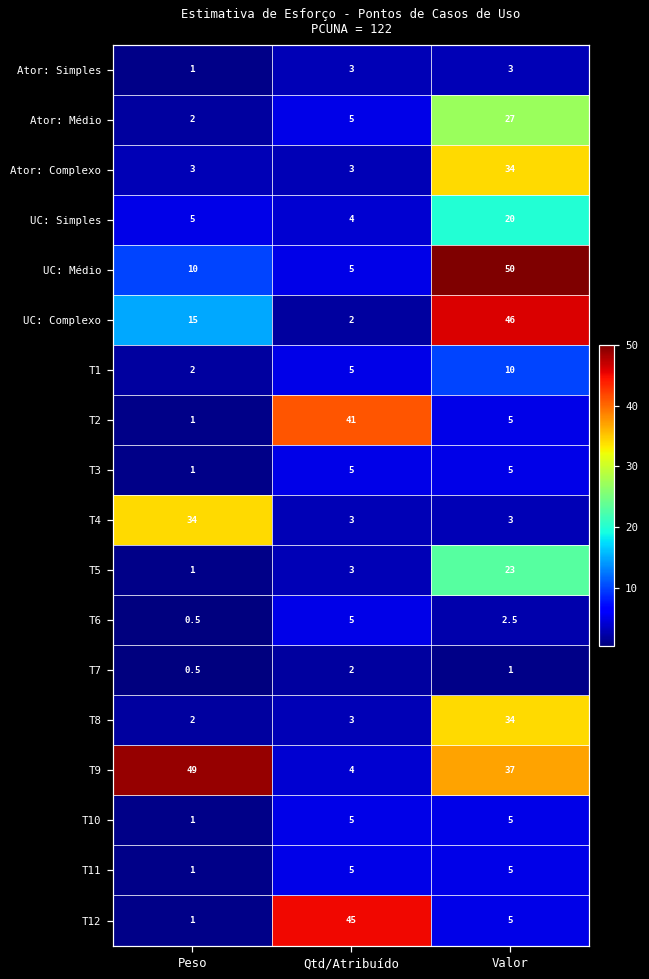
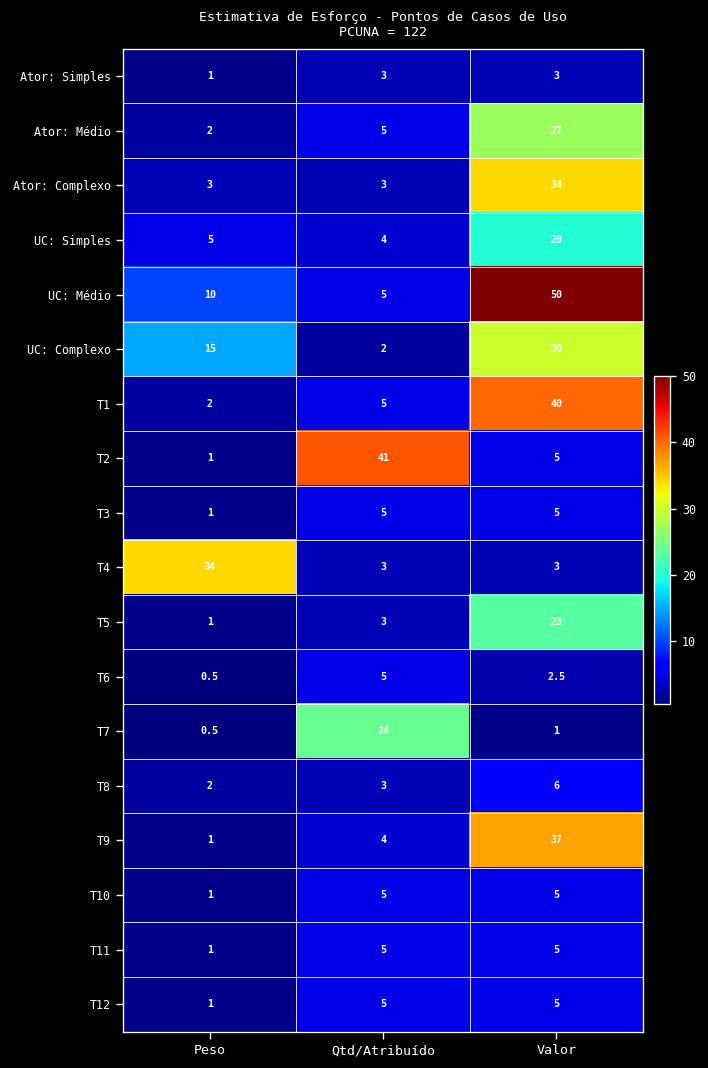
UC: Complexo, Valor: 46 -> 30
T1, Valor: 10 -> 40
T7, Qtd/Atribuído: 2 -> 24
T8, Valor: 34 -> 6
T9, Peso: 49 -> 1
T12, Qtd/Atribuído: 45 -> 5
